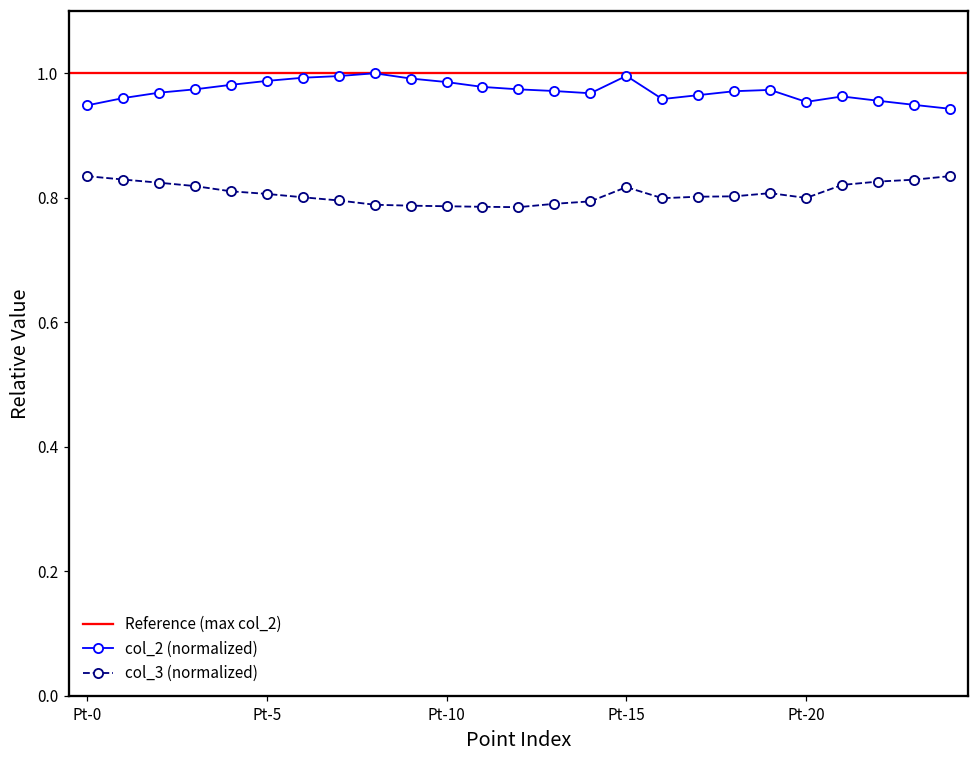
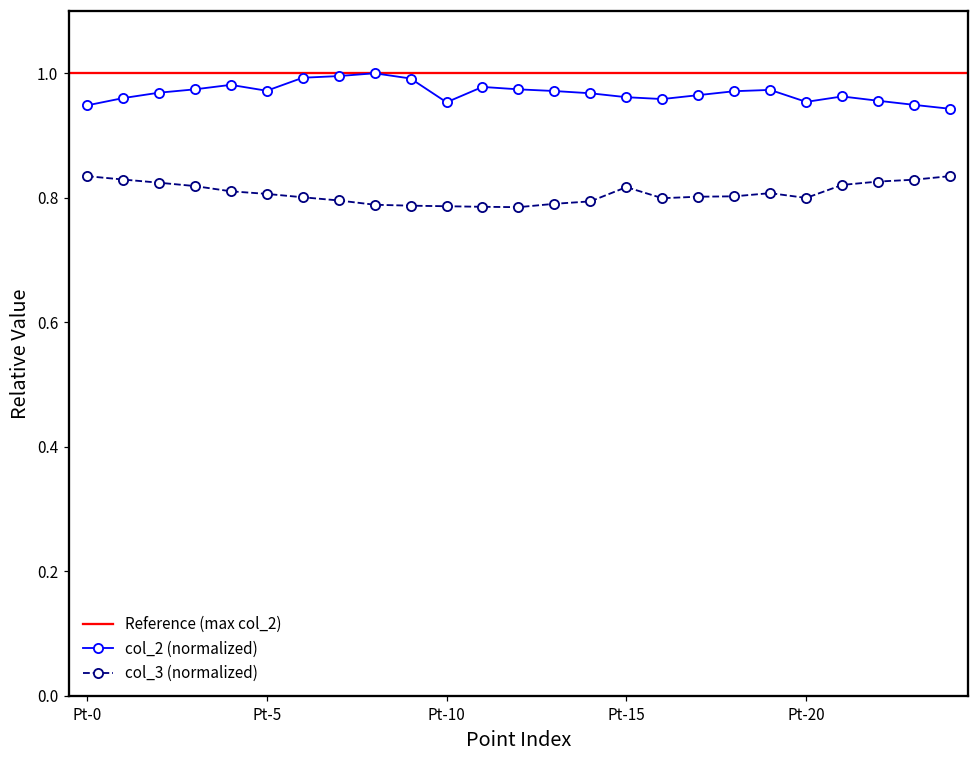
col_2 (normalized), Pt-5: 0.99 -> 0.97
col_2 (normalized), Pt-10: 0.99 -> 0.95
col_2 (normalized), Pt-15: 1.00 -> 0.96
